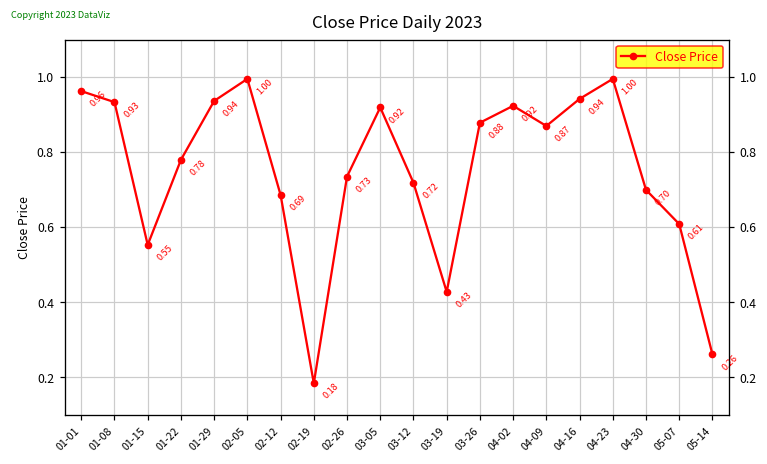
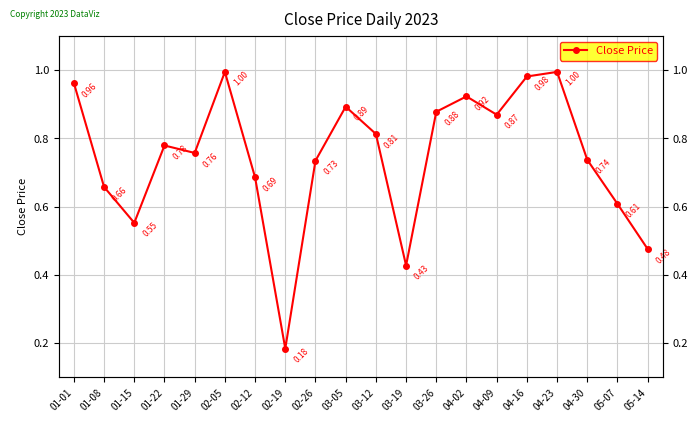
01-08: 0.93 -> 0.66
01-29: 0.94 -> 0.76
03-05: 0.92 -> 0.89
03-12: 0.72 -> 0.81
04-16: 0.94 -> 0.98
04-30: 0.70 -> 0.74
05-14: 0.26 -> 0.48
